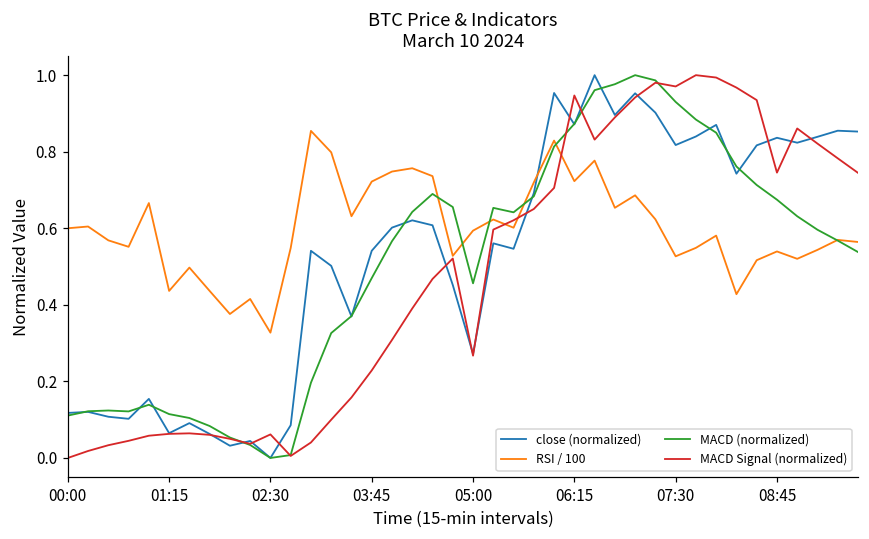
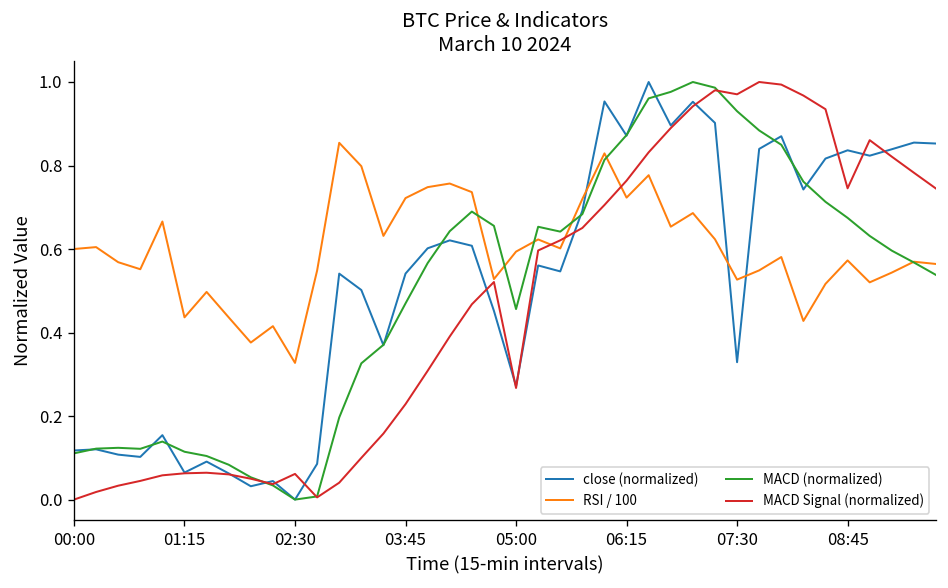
MACD Signal (normalized), 06:15: 0.95 -> 0.76
close (normalized), 07:30: 0.82 -> 0.33
RSI / 100, 08:45: 0.54 -> 0.57
